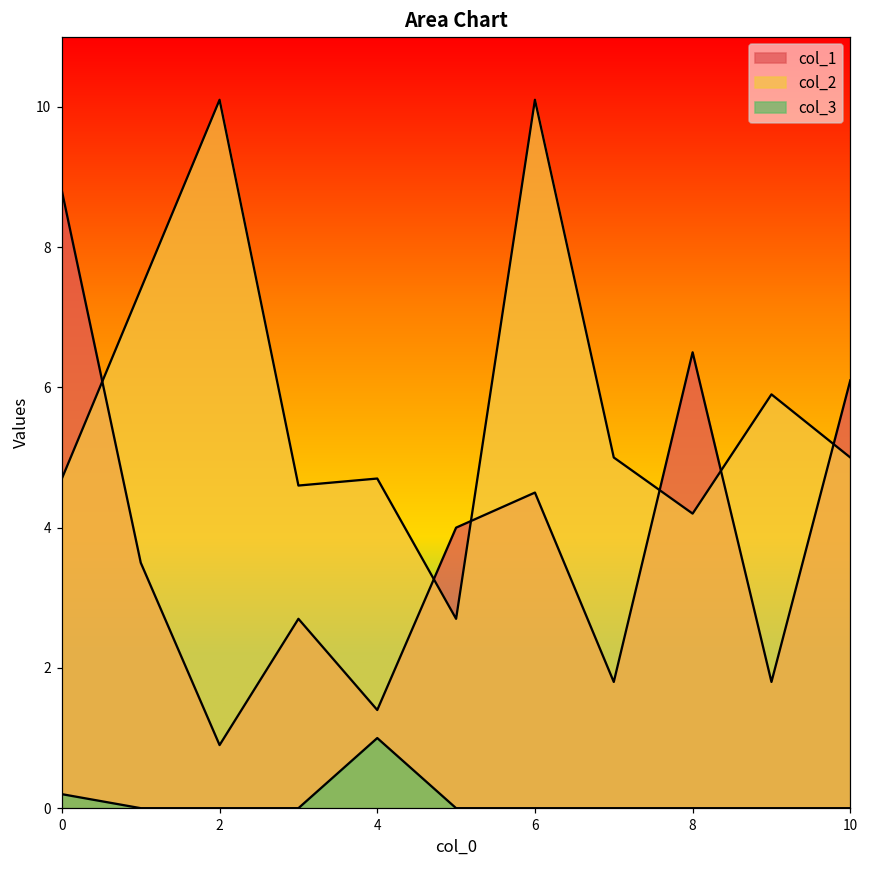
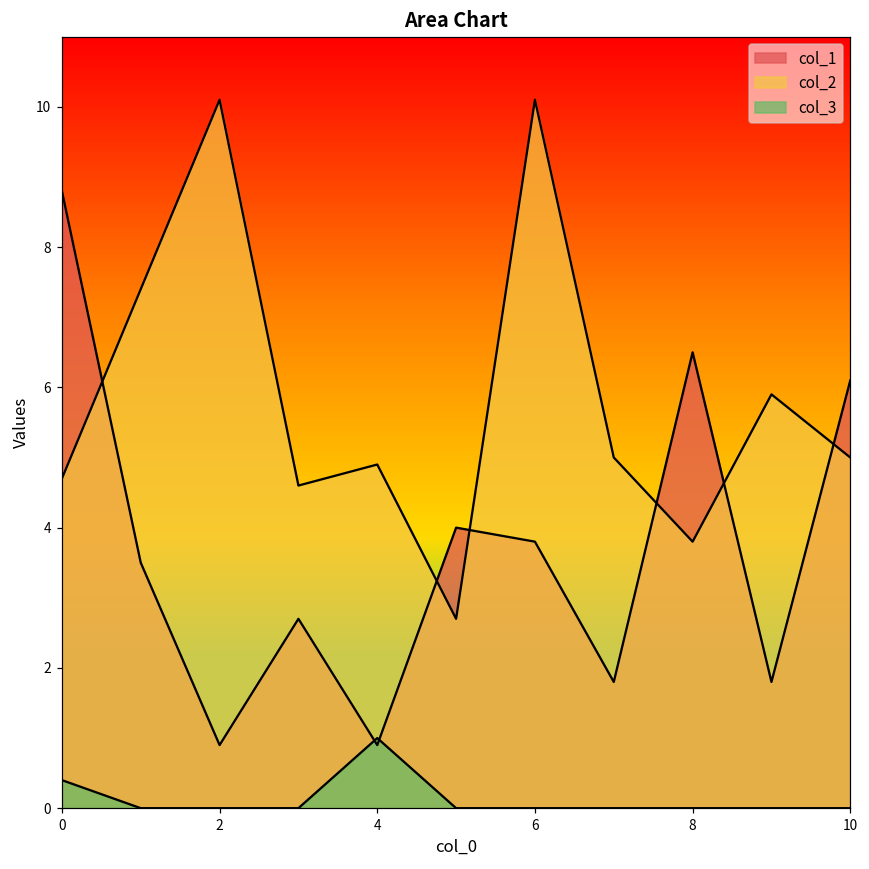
col_3, 0: 0.2 -> 0.4
col_1, 4: 1.4 -> 0.9
col_2, 4: 4.7 -> 4.9
col_1, 6: 4.5 -> 3.8
col_2, 8: 4.2 -> 3.8
